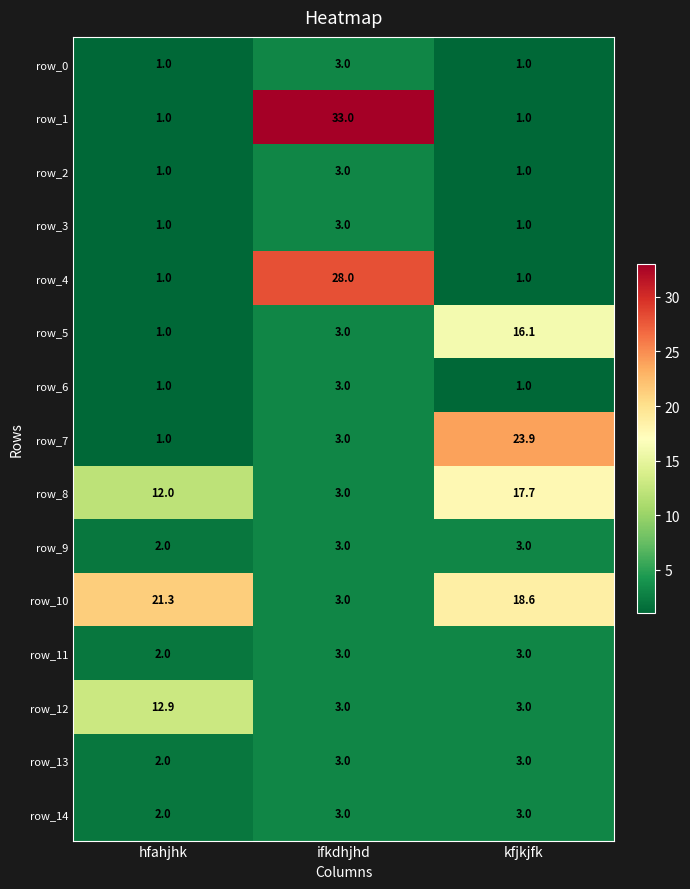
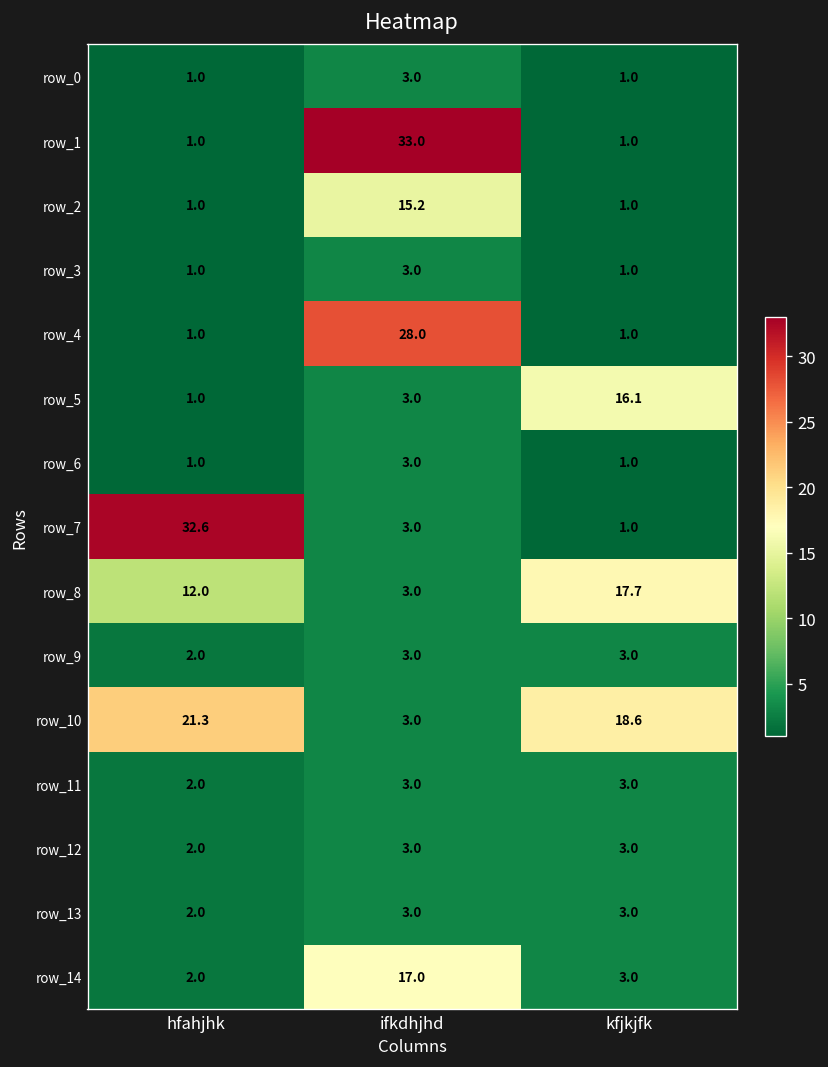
row_2, ifkdhjhd: 3.0 -> 15.2
row_7, hfahjhk: 1.0 -> 32.6
row_7, kfjkjfk: 23.9 -> 1.0
row_12, hfahjhk: 12.9 -> 2.0
row_14, ifkdhjhd: 3.0 -> 17.0
